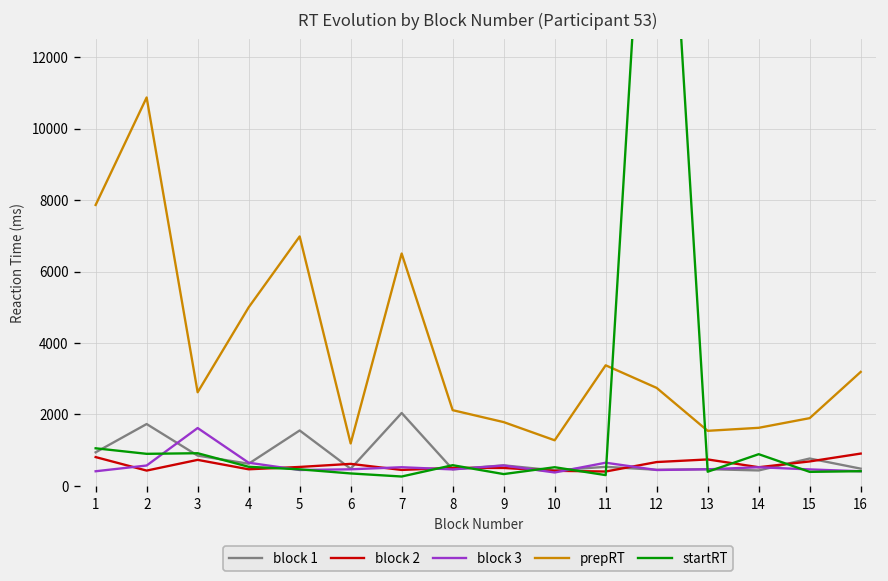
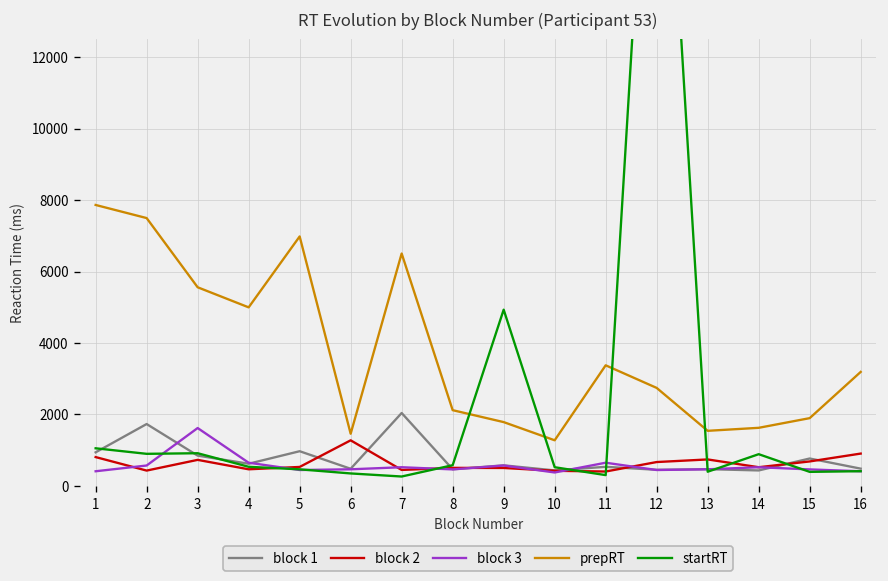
prepRT, 2: 10900 -> 7500
prepRT, 3: 2600 -> 5600
block 1, 5: 1600 -> 1000
block 2, 6: 600 -> 1300
prepRT, 6: 1200 -> 1500
startRT, 9: 300 -> 4900
